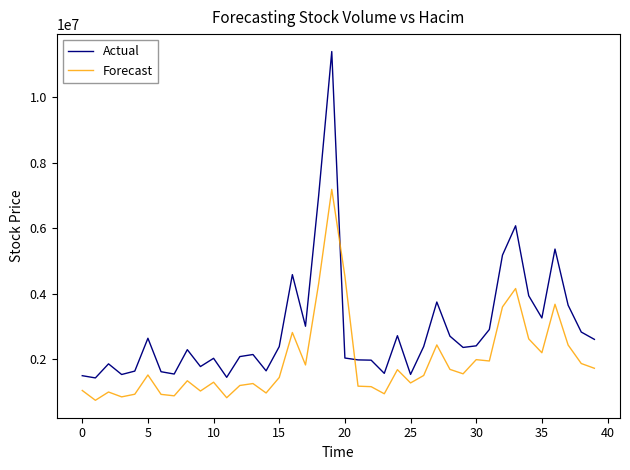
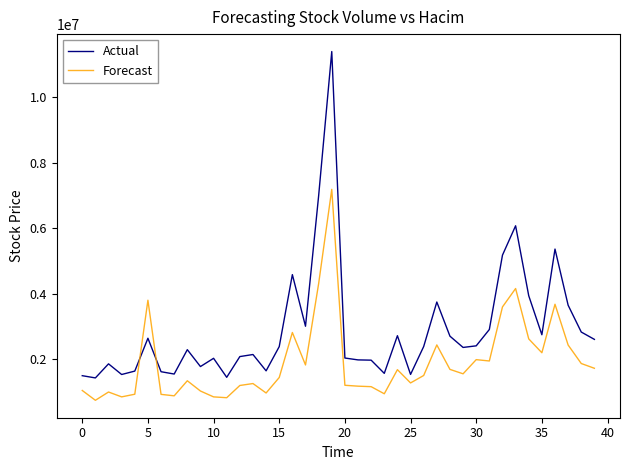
Forecast, 5: 1500000 -> 3800000
Forecast, 10: 1300000 -> 900000
Forecast, 20: 4500000 -> 1200000
Actual, 35: 3300000 -> 2700000
